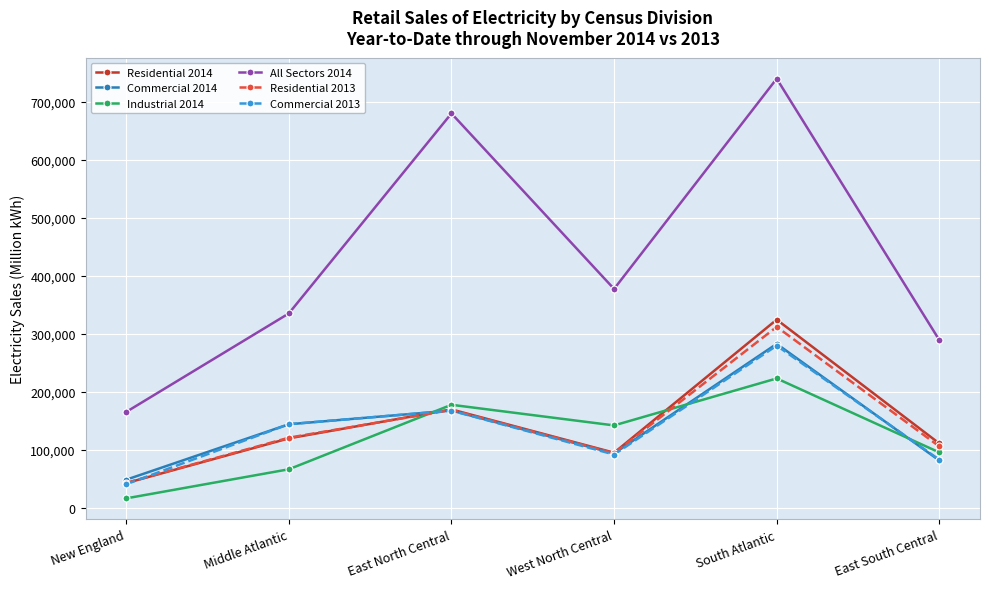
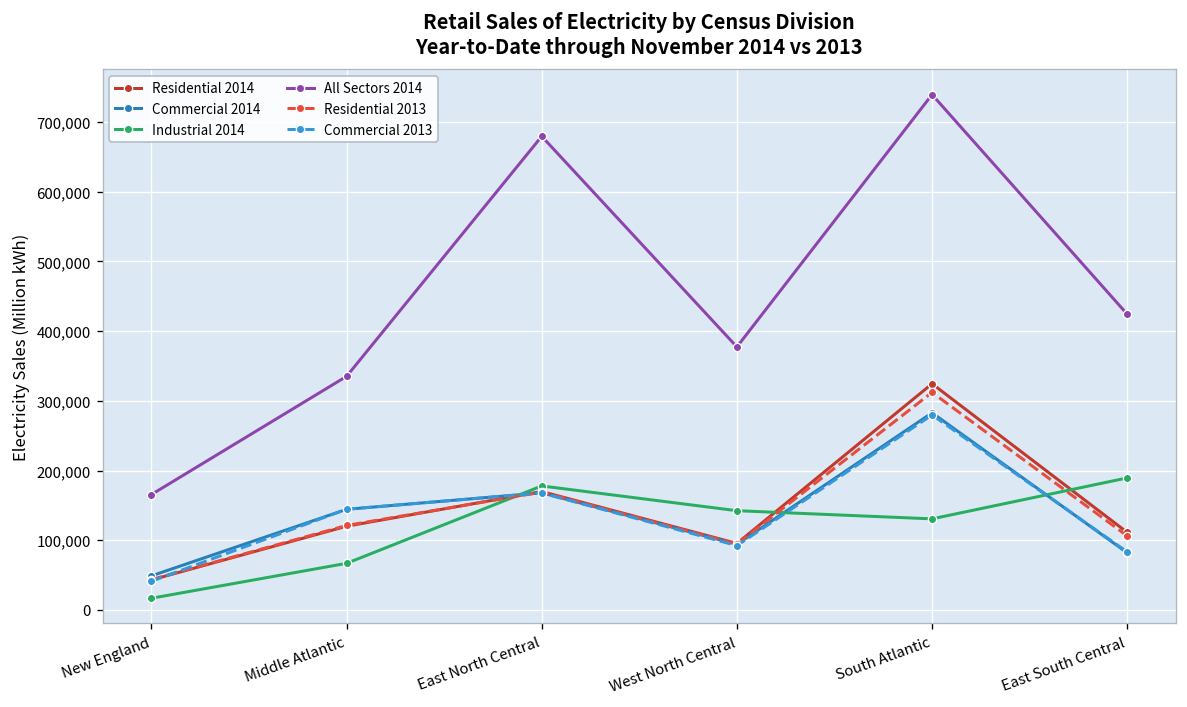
Industrial 2014, South Atlantic: 220,000 -> 130,000
Industrial 2014, East South Central: 100,000 -> 190,000
All Sectors 2014, East South Central: 290,000 -> 420,000
